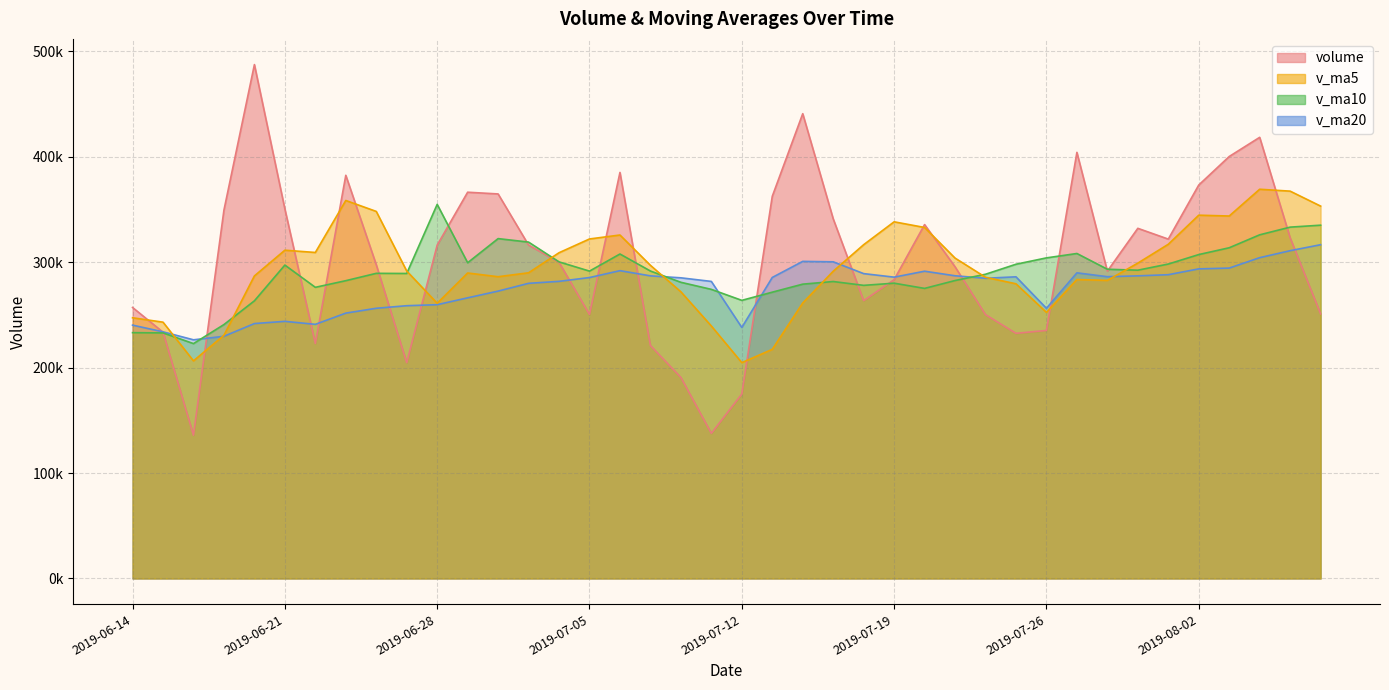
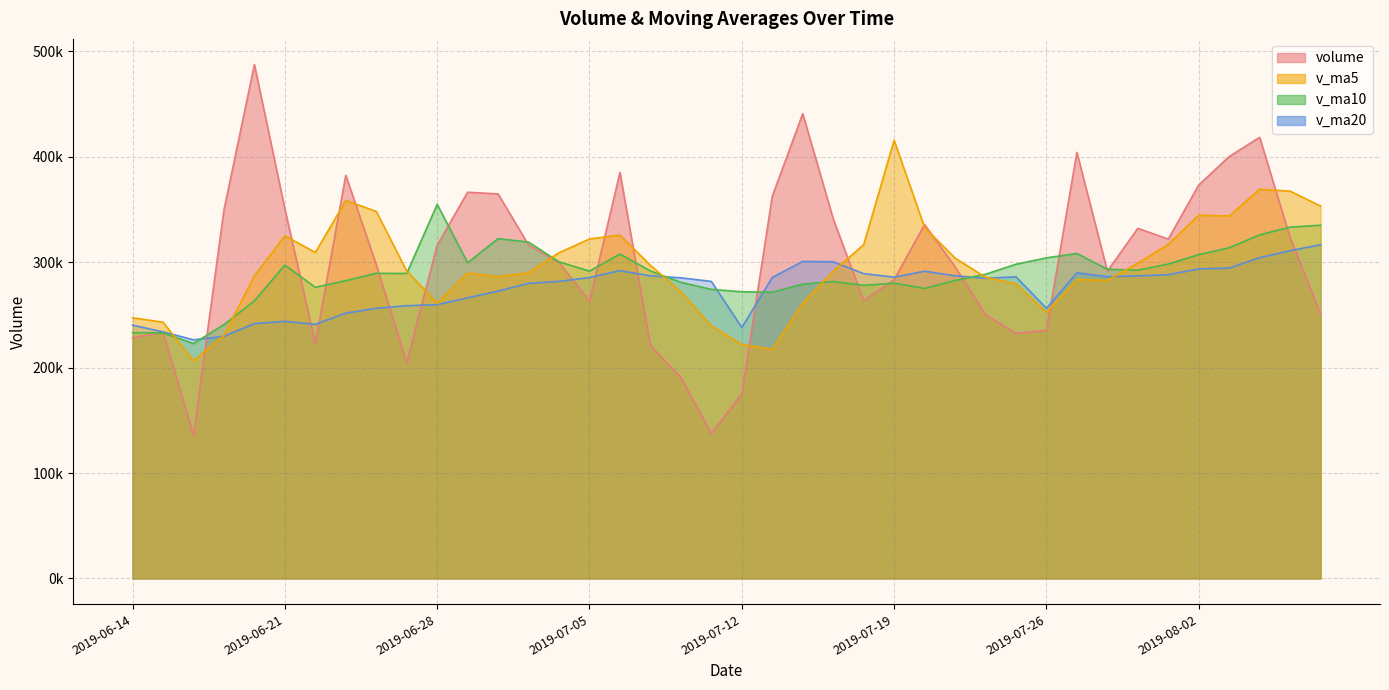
volume, 2019-06-14: 257000 -> 228000
v_ma5, 2019-06-21: 311000 -> 325000
volume, 2019-07-05: 250000 -> 263000
v_ma10, 2019-07-12: 264000 -> 272000
v_ma5, 2019-07-12: 205000 -> 222000
v_ma5, 2019-07-19: 338000 -> 416000
